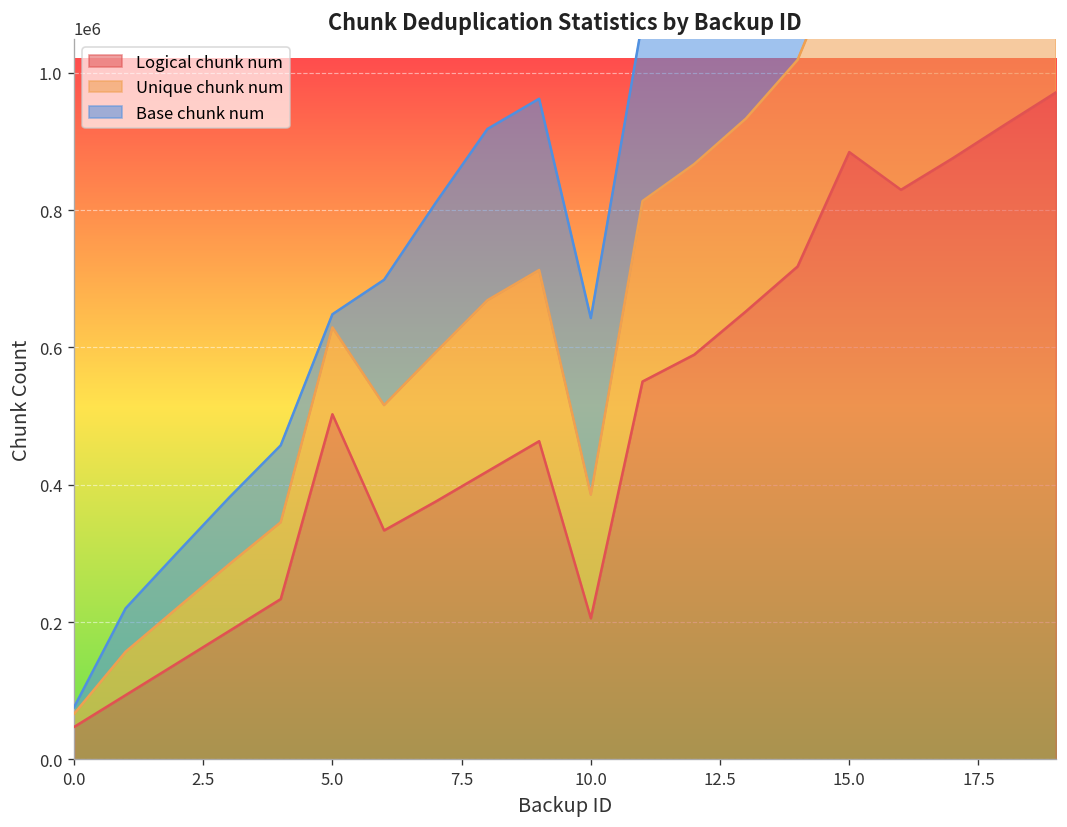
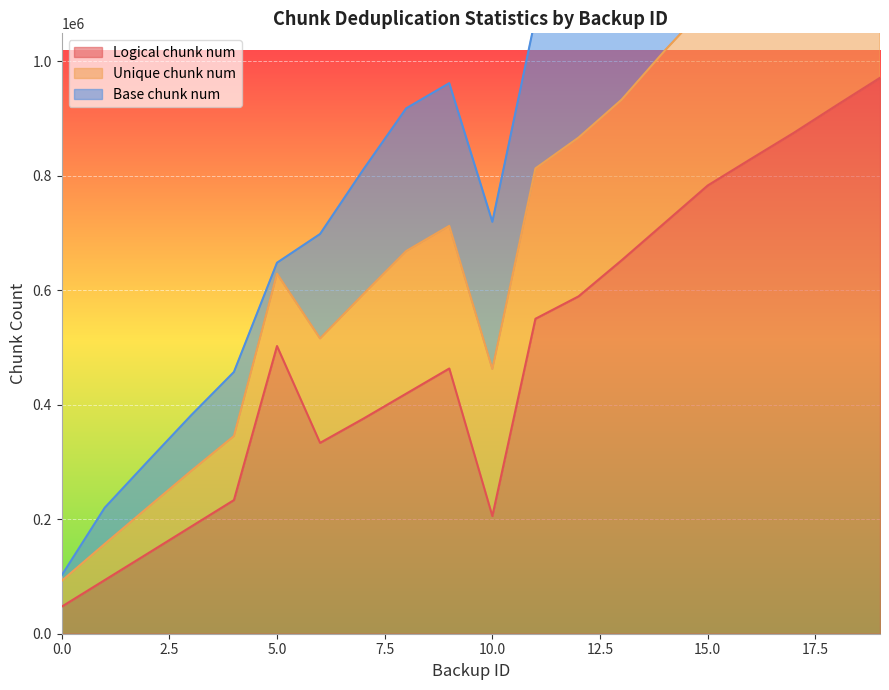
Unique chunk num, 0.0: 20000 -> 50000
Unique chunk num, 10.0: 180000 -> 260000
Logical chunk num, 15.0: 880000 -> 780000
